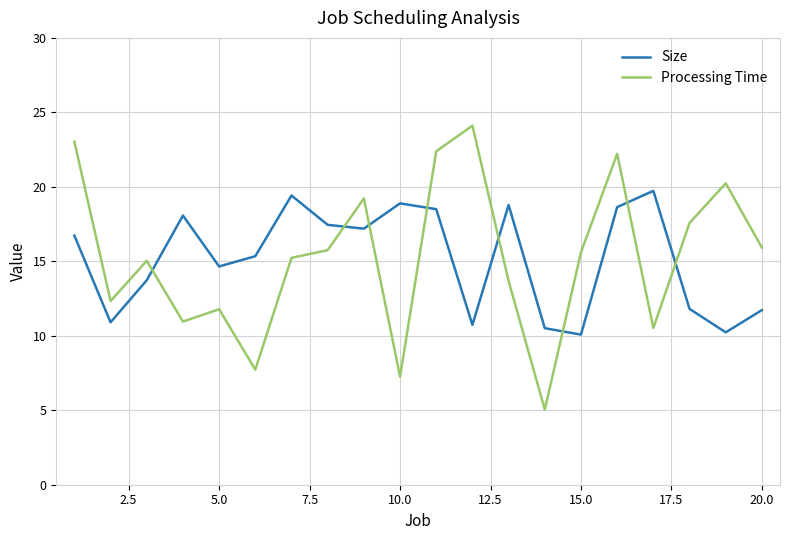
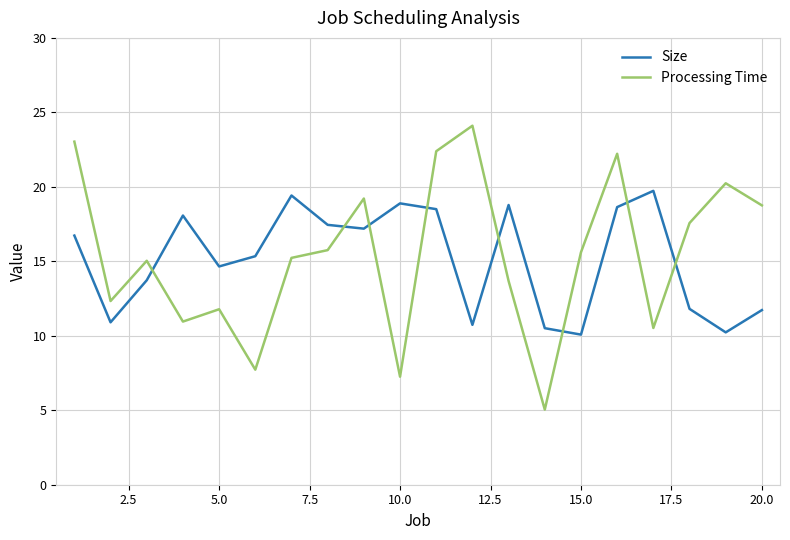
Processing Time, 20.0: 15.9 -> 18.8
